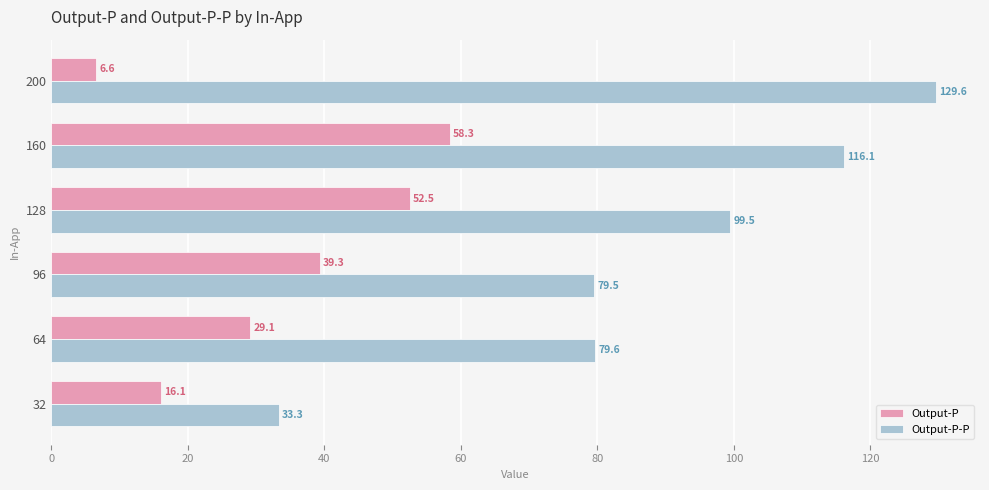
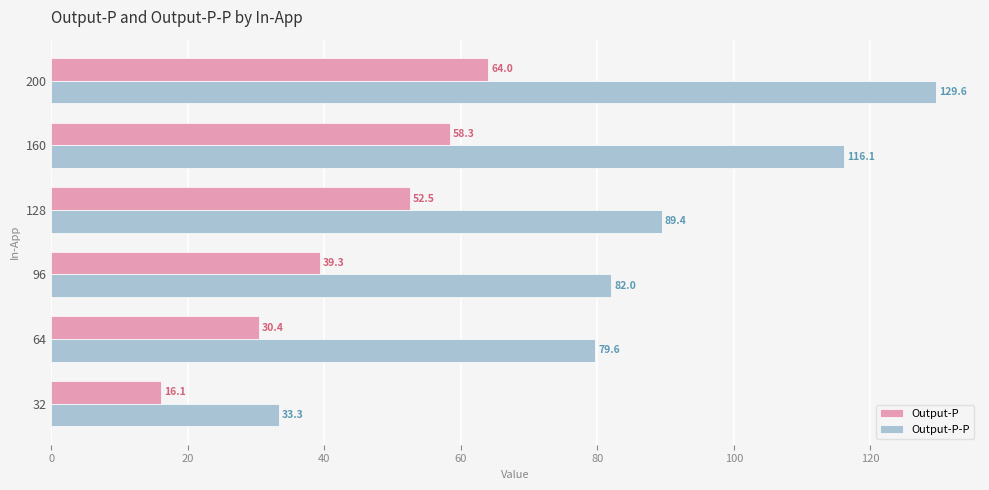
Output-P, 200: 6.6 -> 64.0
Output-P-P, 128: 99.5 -> 89.4
Output-P-P, 96: 79.5 -> 82.0
Output-P, 64: 29.1 -> 30.4
